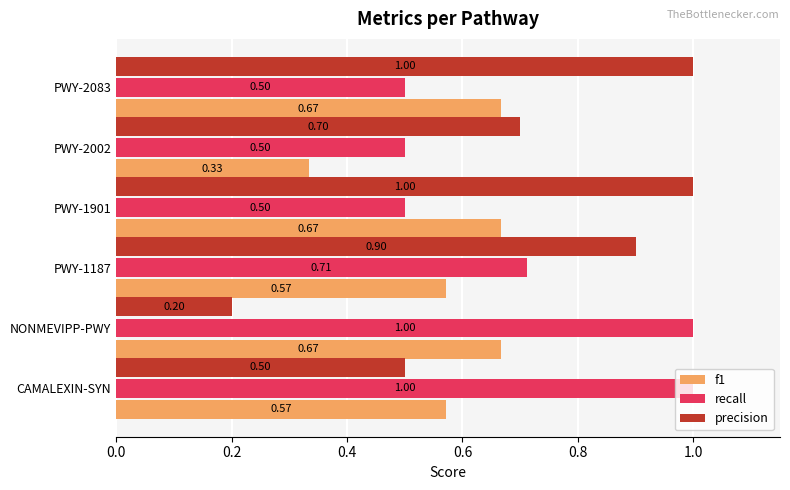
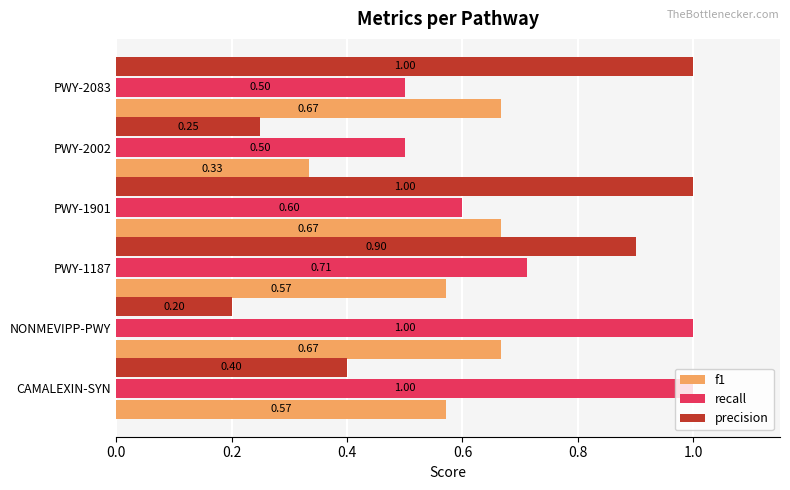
precision, PWY-2002: 0.70 -> 0.25
recall, PWY-1901: 0.50 -> 0.60
precision, CAMALEXIN-SYN: 0.50 -> 0.40
